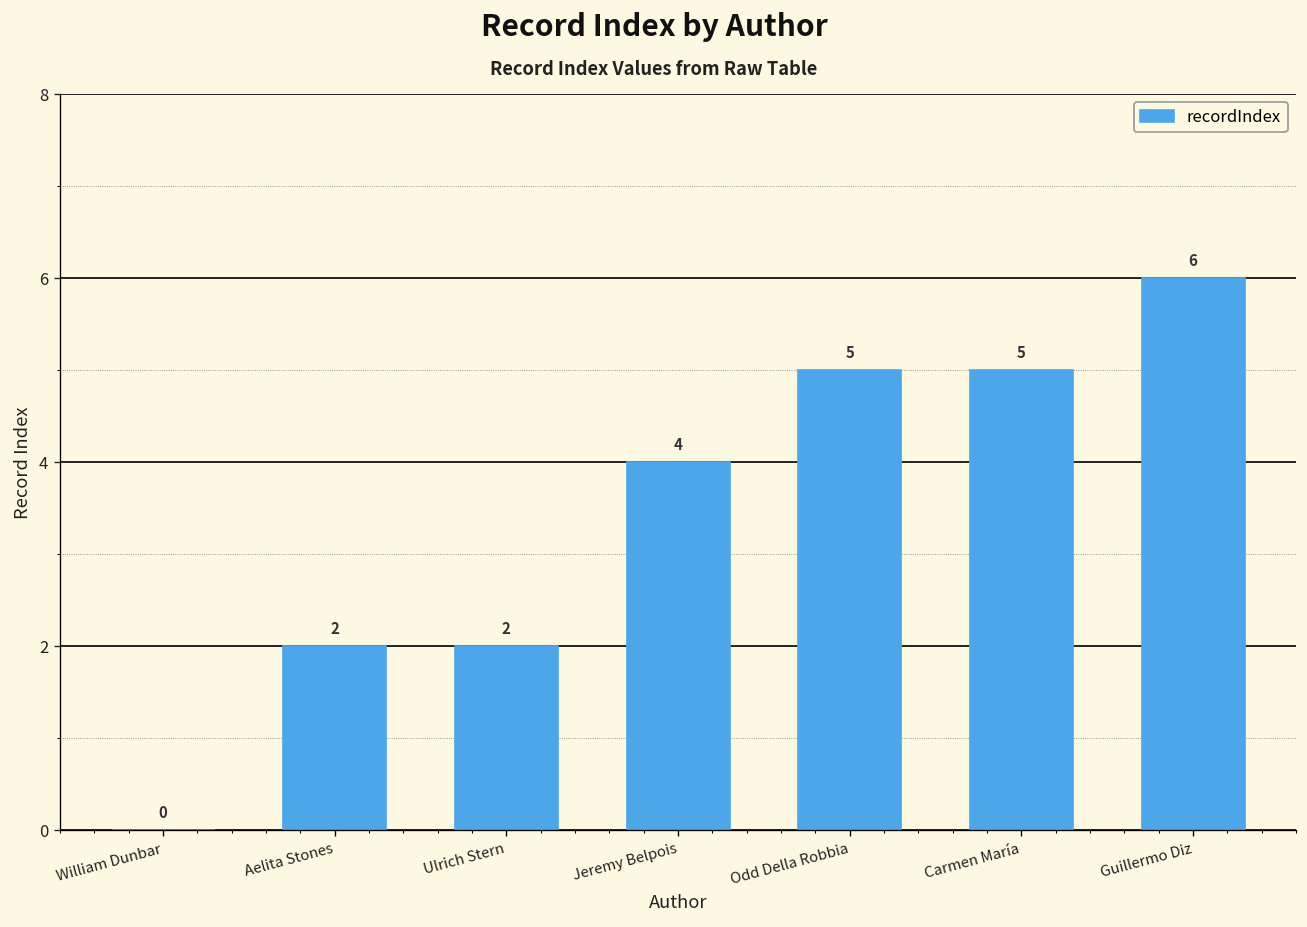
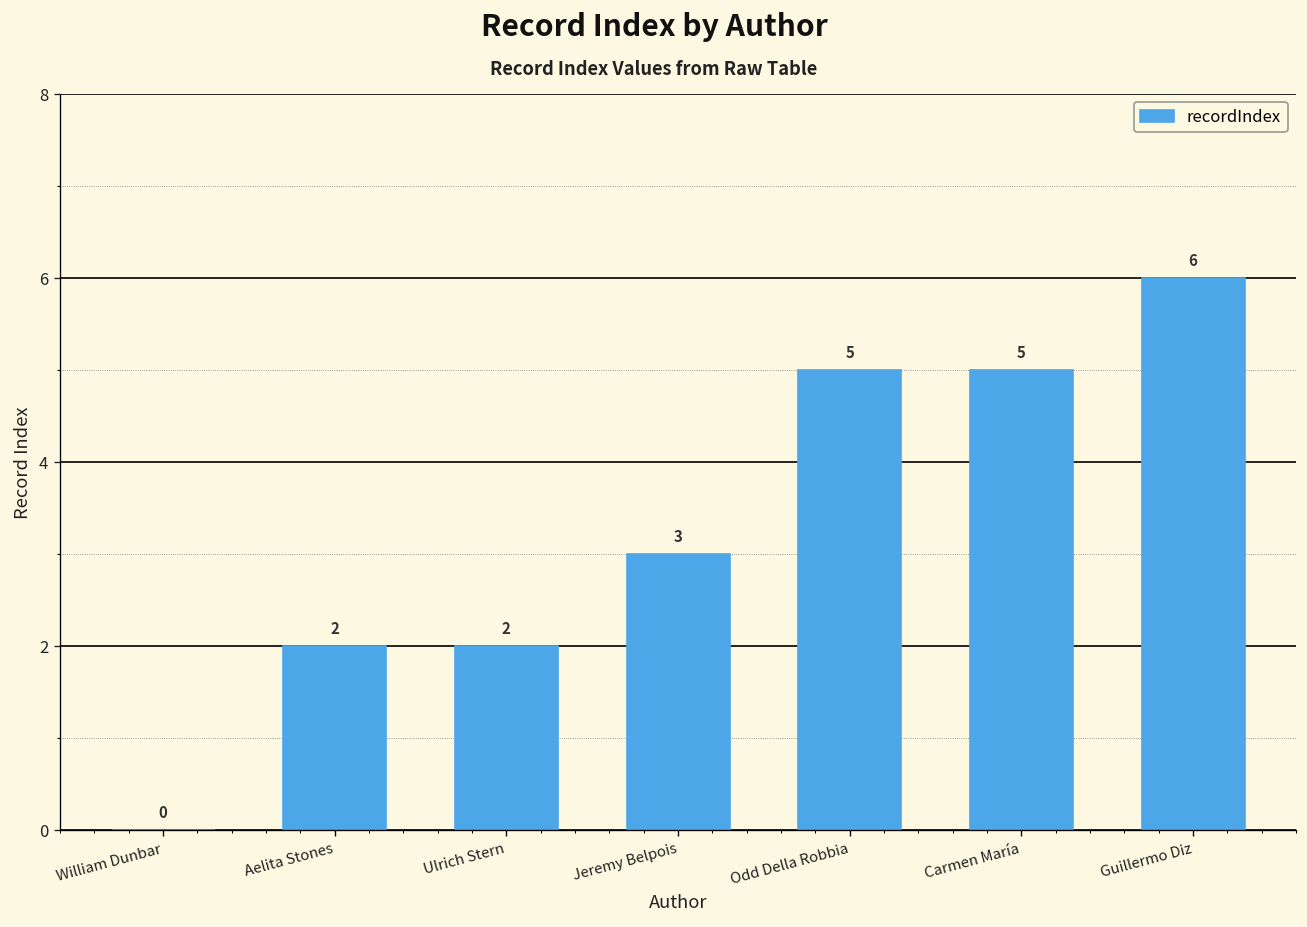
Jeremy Belpois: 4 -> 3
